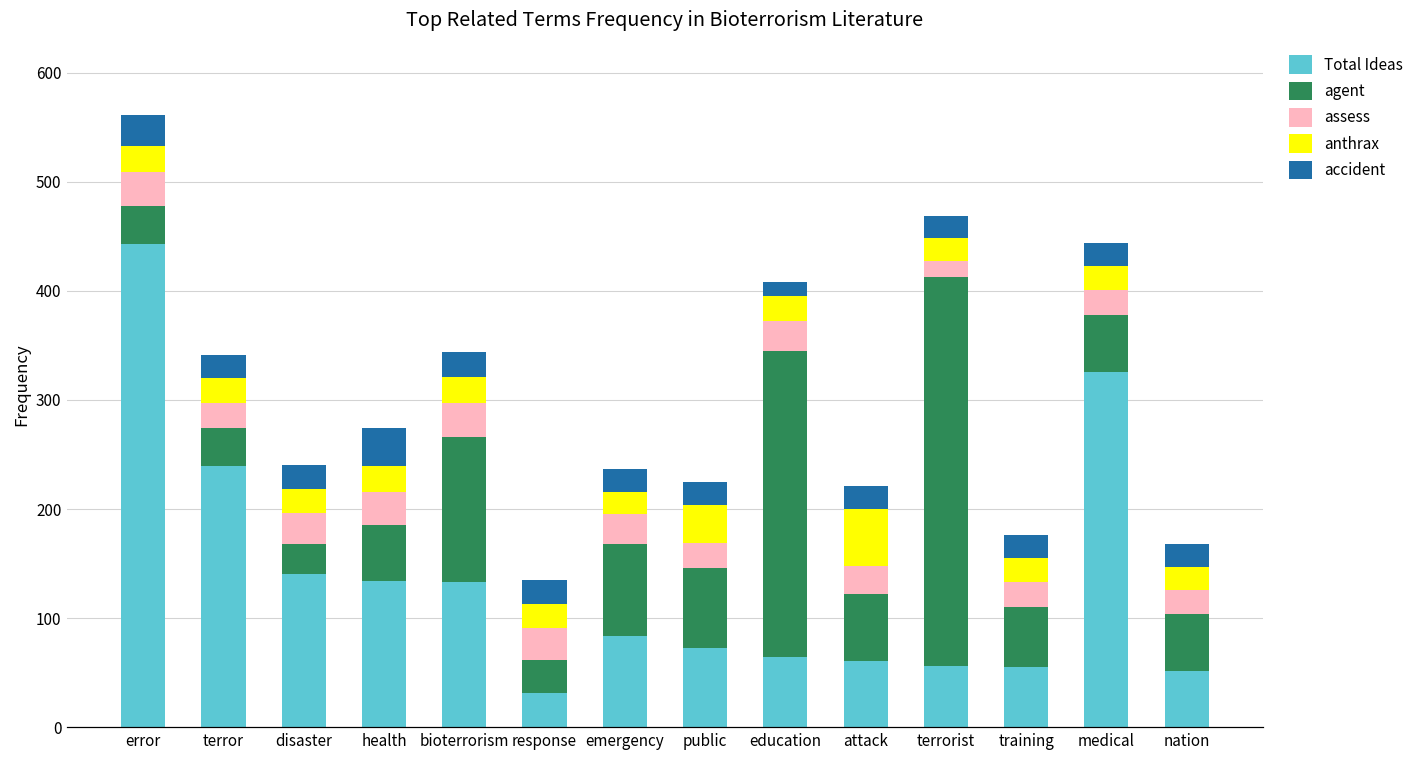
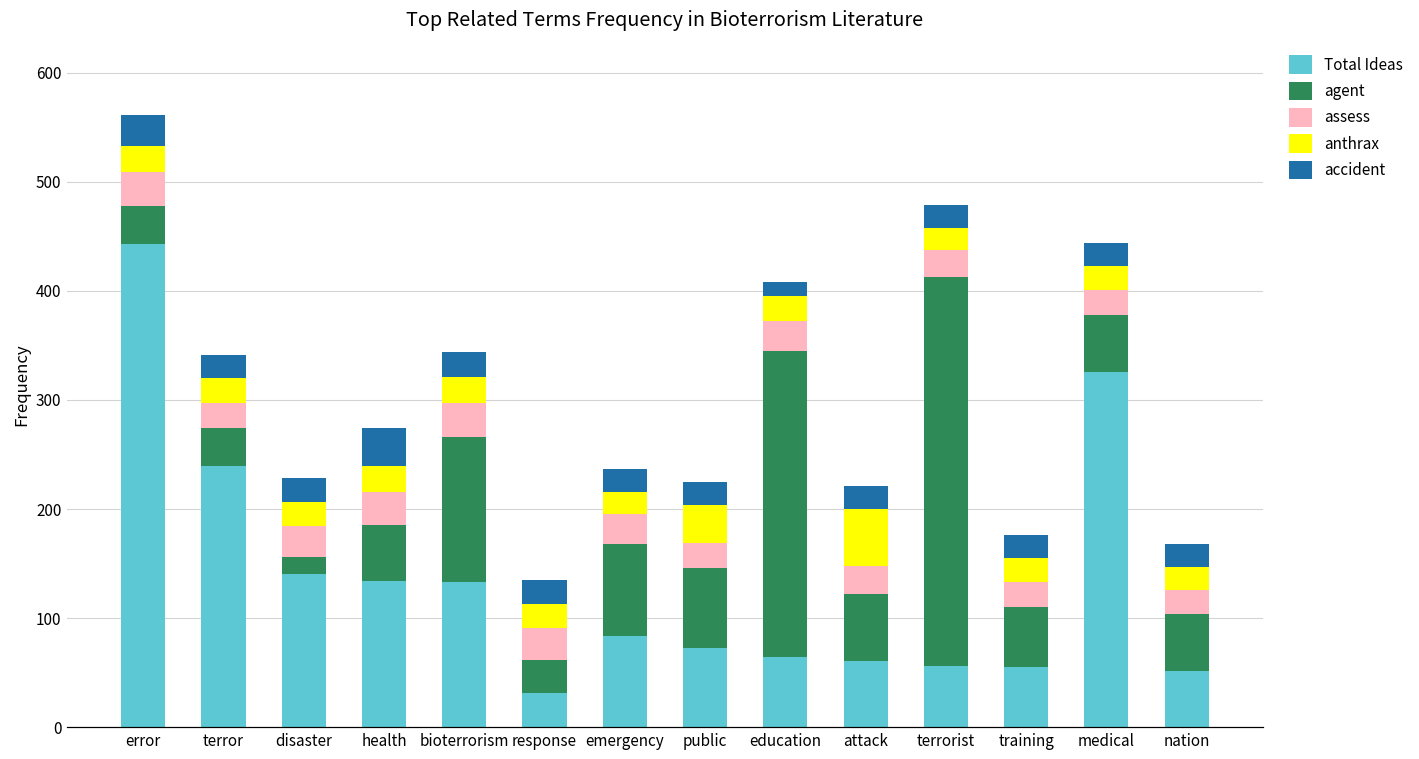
agent, disaster: 30 -> 20
assess, terrorist: 10 -> 20
